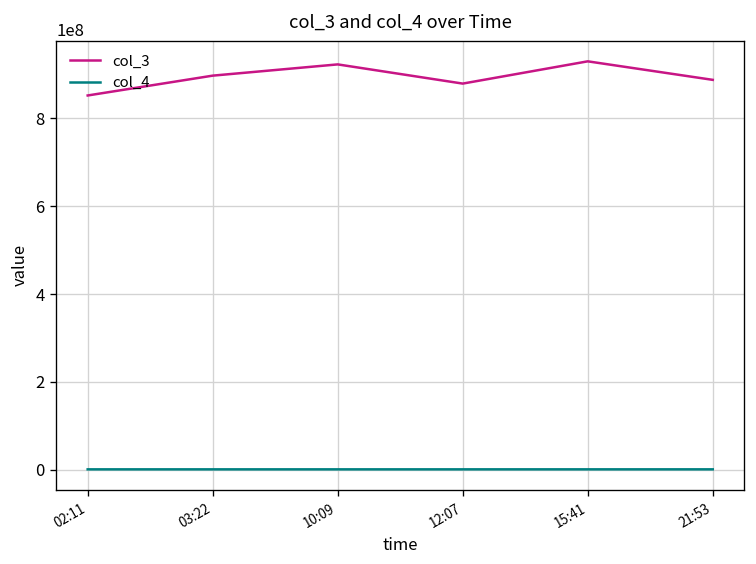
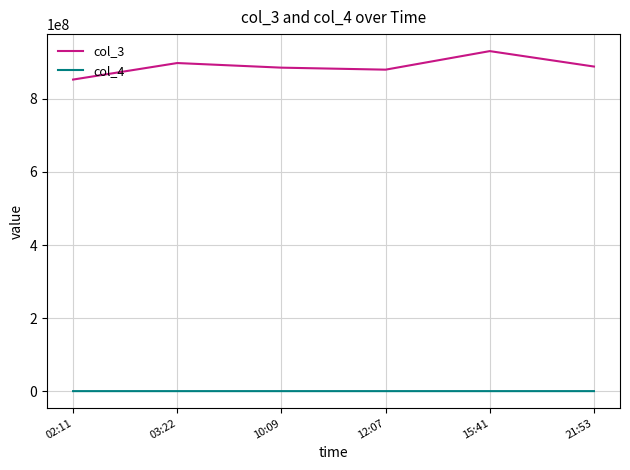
col_3, 10:09: 920000000 -> 880000000
